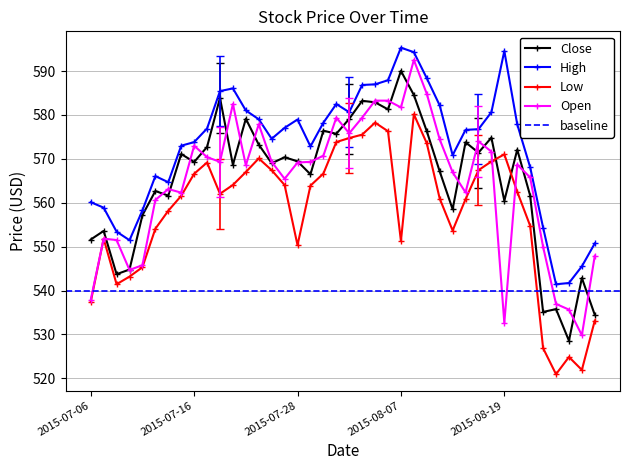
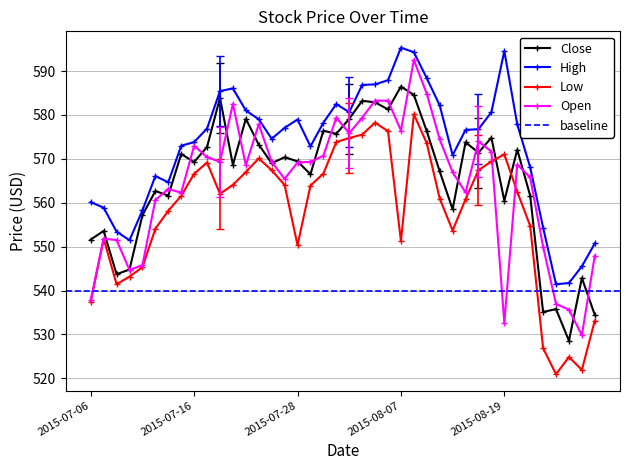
Close, 2015-08-07: 590 -> 586
Open, 2015-08-07: 582 -> 576
